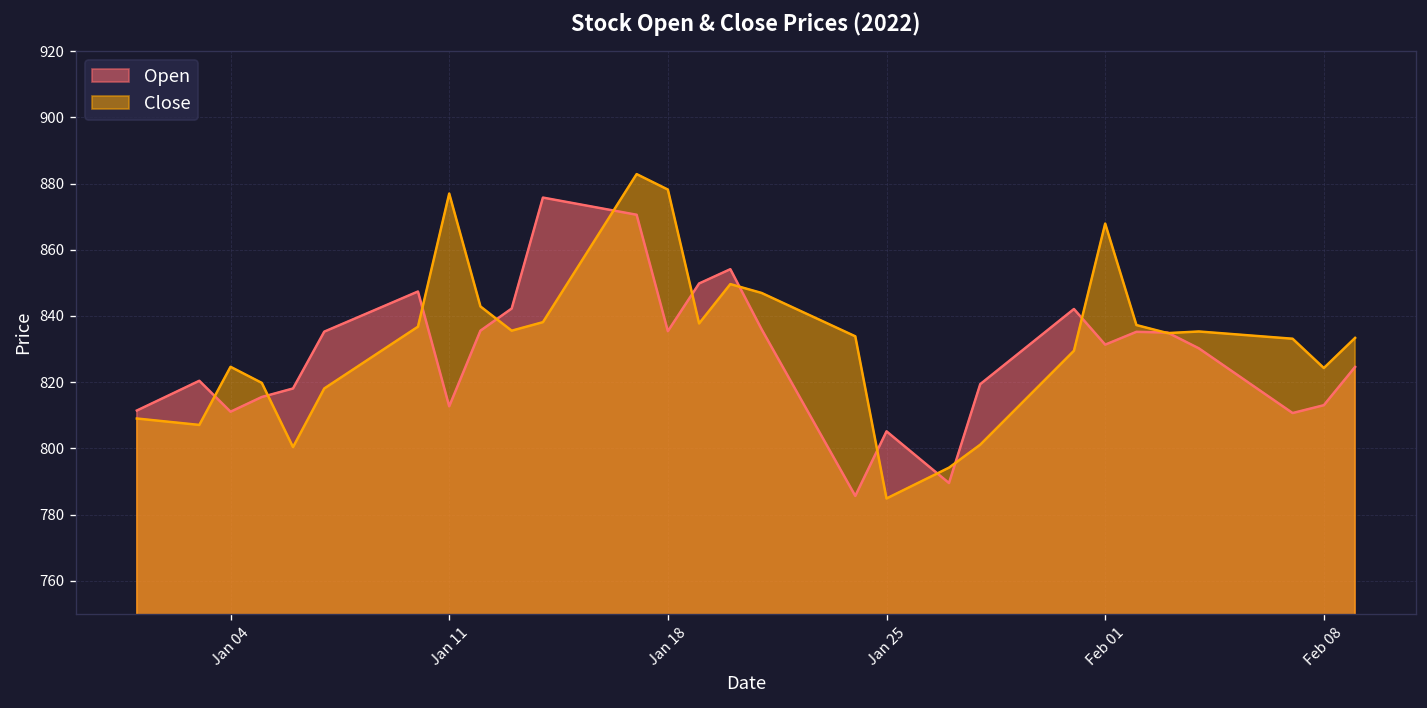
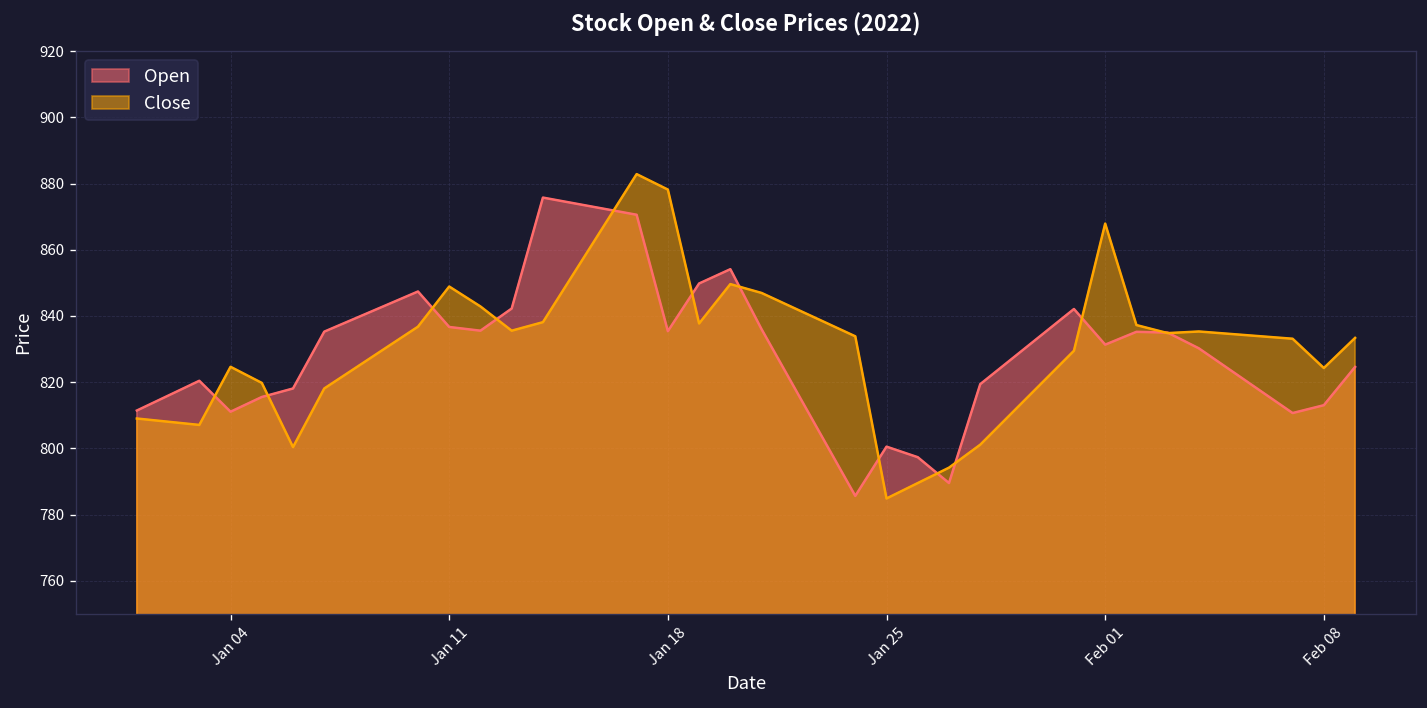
Open, Jan 11: 813 -> 837
Close, Jan 11: 877 -> 849
Open, Jan 25: 805 -> 801
